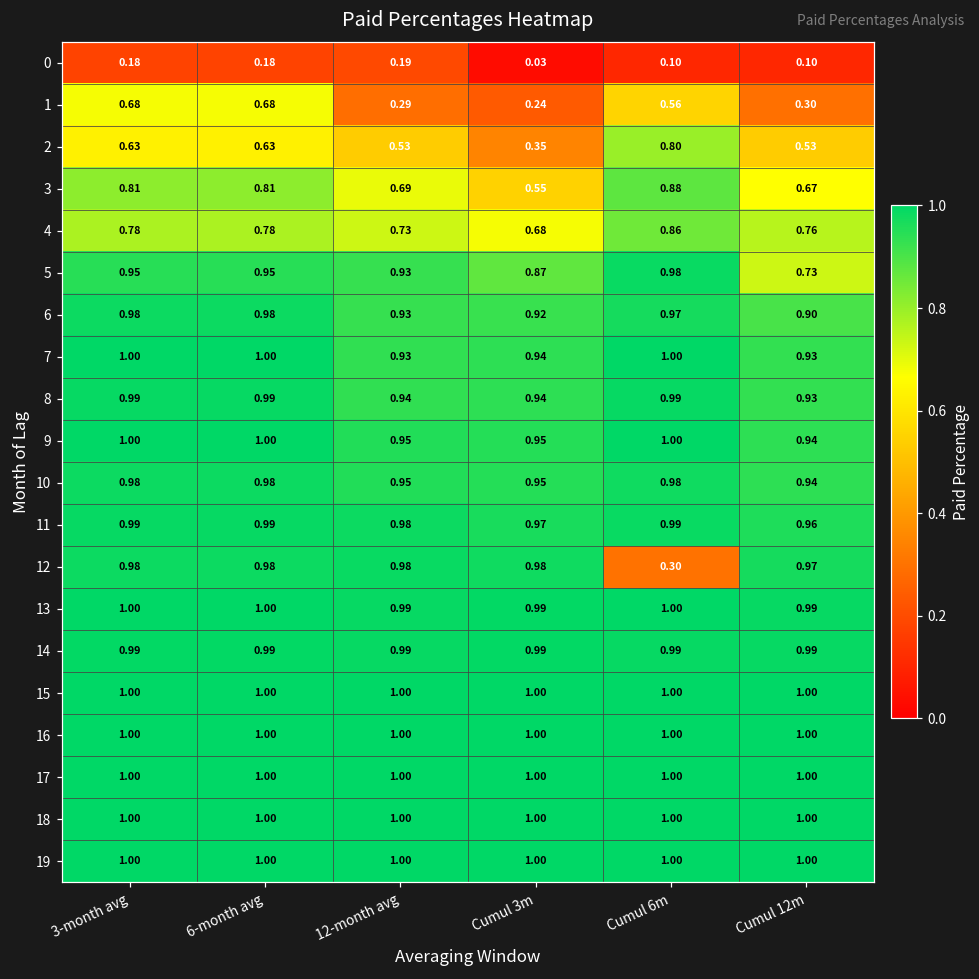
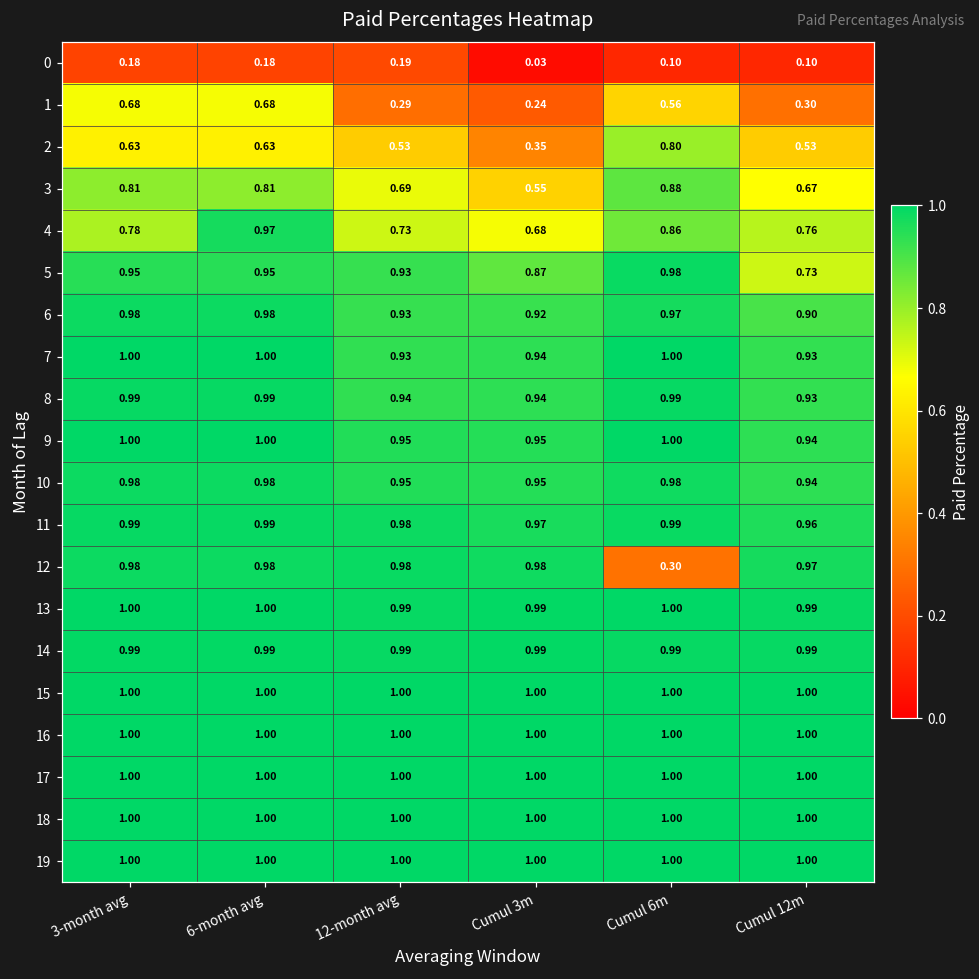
4, 6-month avg: 0.78 -> 0.97
